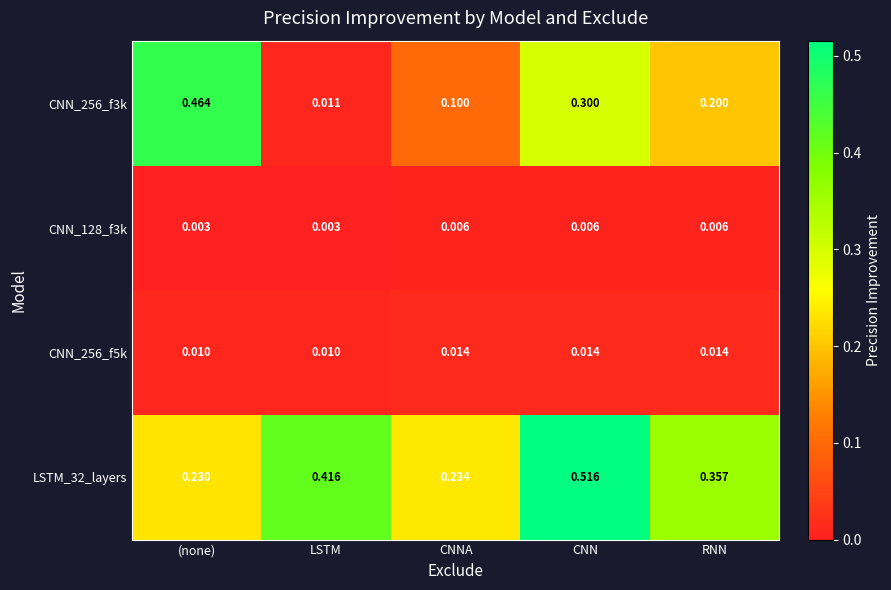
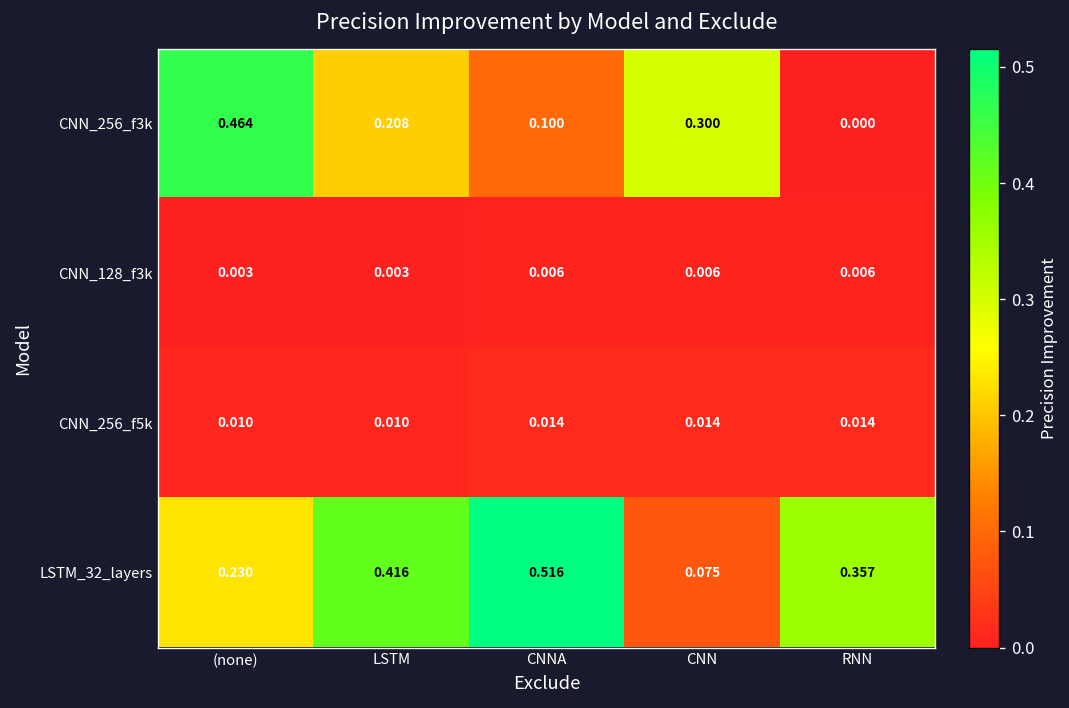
CNN_256_f3k, LSTM: 0.011 -> 0.208
CNN_256_f3k, RNN: 0.200 -> 0.000
LSTM_32_layers, CNNA: 0.234 -> 0.516
LSTM_32_layers, CNN: 0.516 -> 0.075
